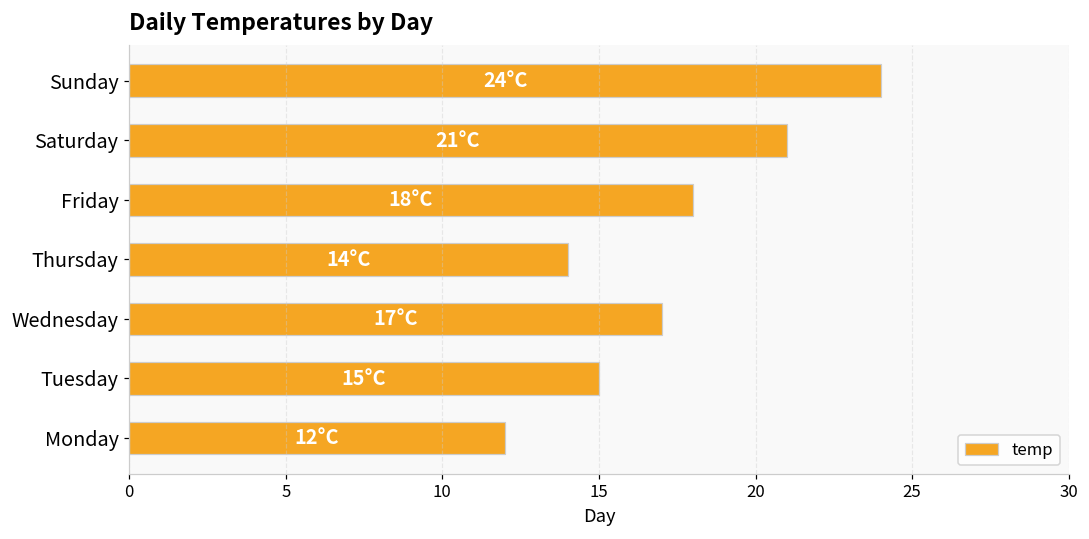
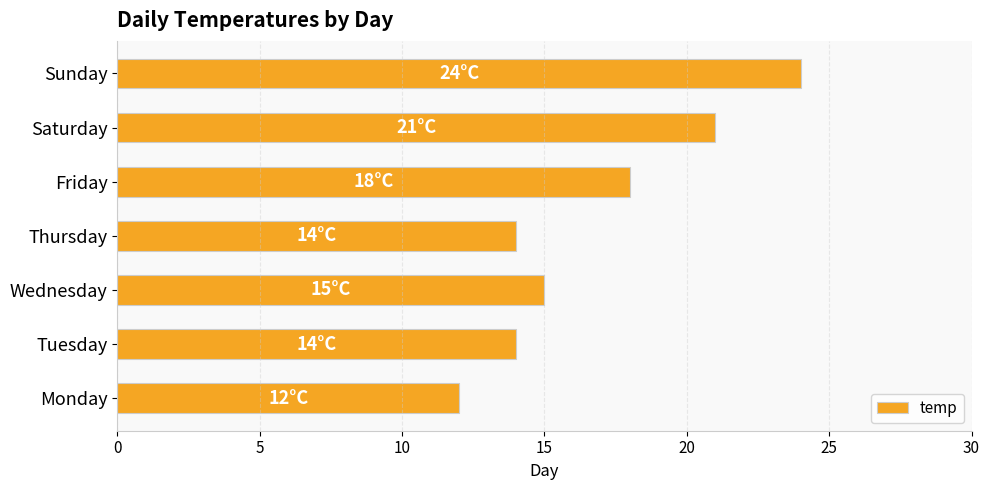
Wednesday: 17°C -> 15°C
Tuesday: 15°C -> 14°C
